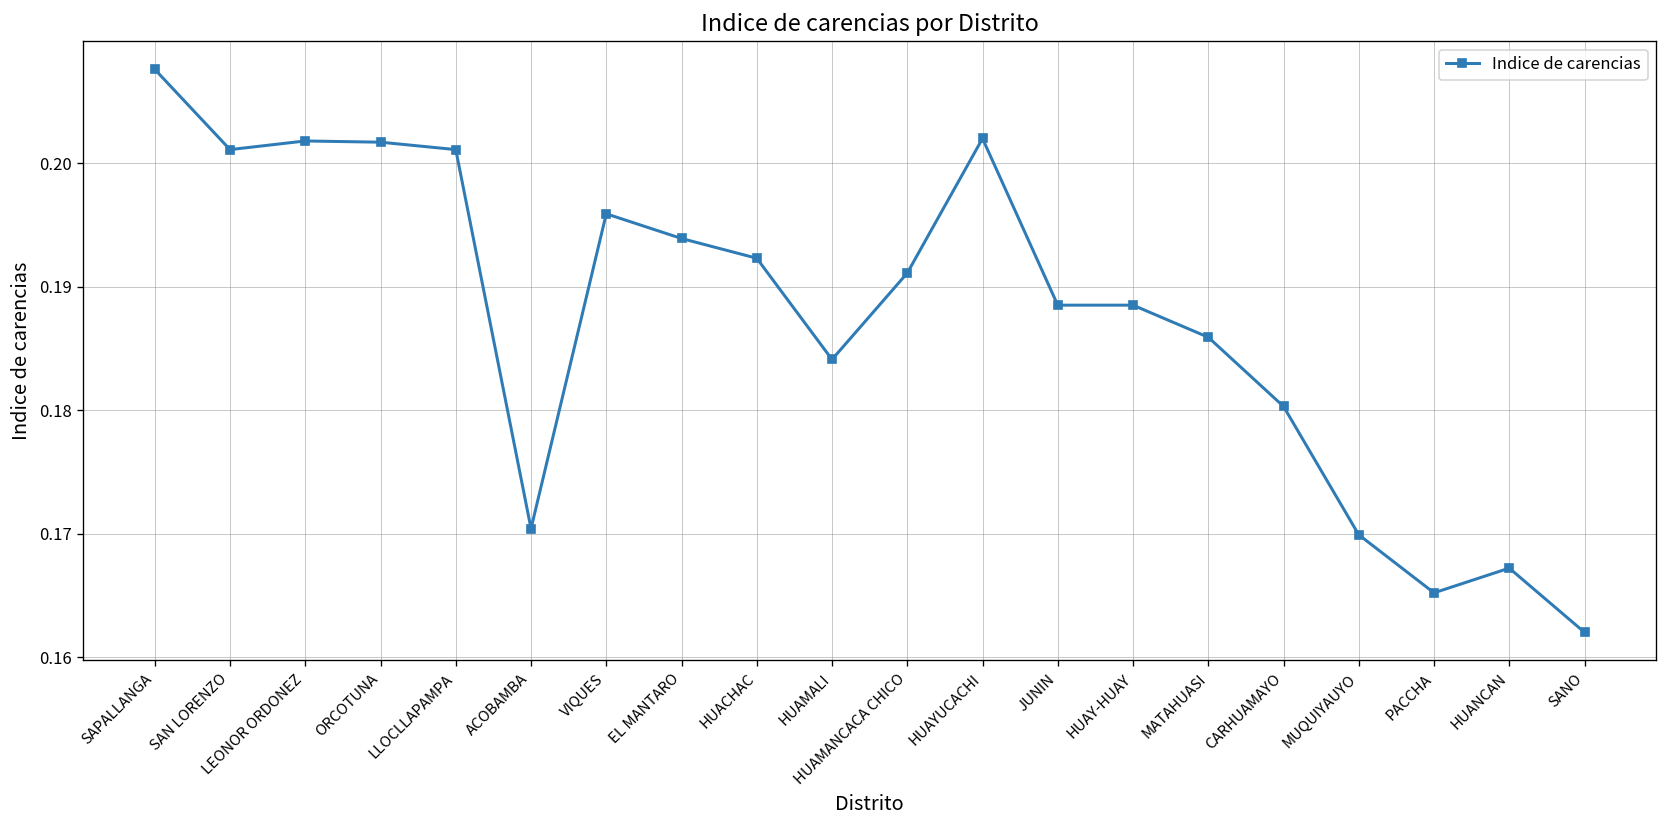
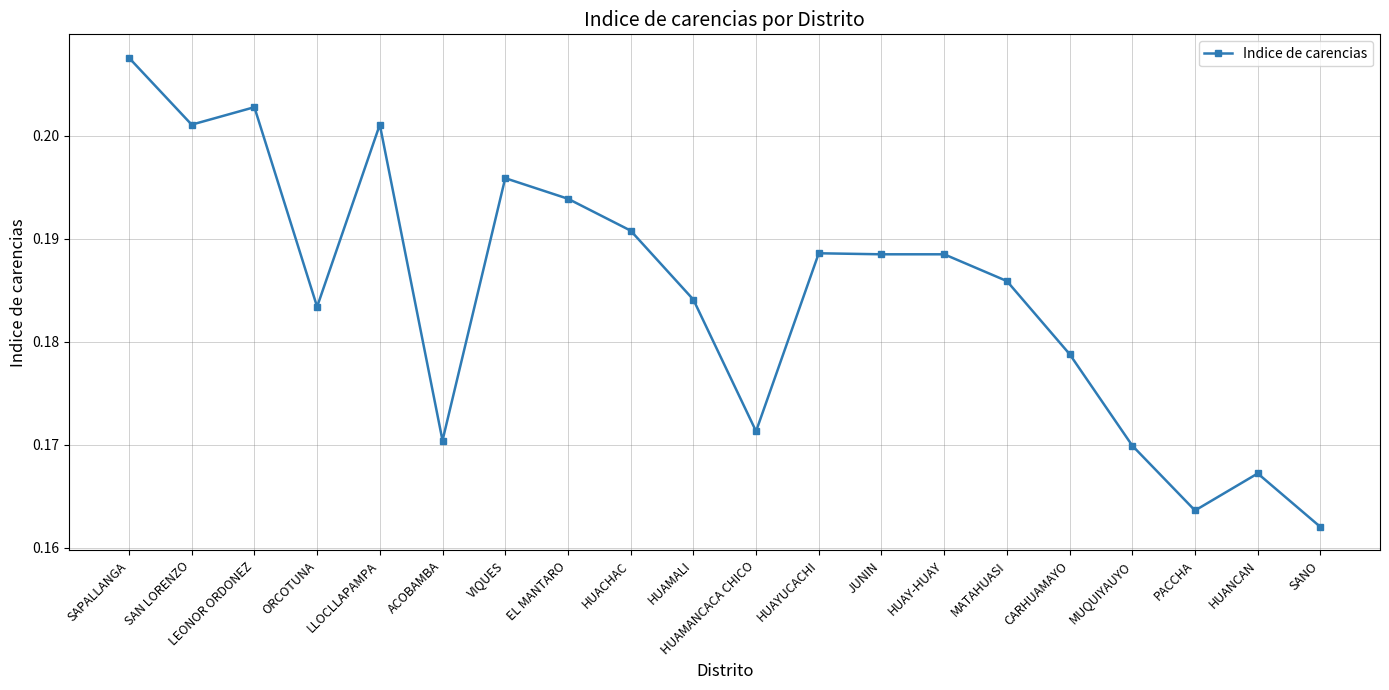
LEONOR ORDONEZ: 0.2018 -> 0.2028
ORCOTUNA: 0.2017 -> 0.1834
HUACHAC: 0.1923 -> 0.1908
HUAMANCACA CHICO: 0.1911 -> 0.1713
HUAYUCACHI: 0.2020 -> 0.1886
CARHUAMAYO: 0.1803 -> 0.1788
PACCHA: 0.1652 -> 0.1636
